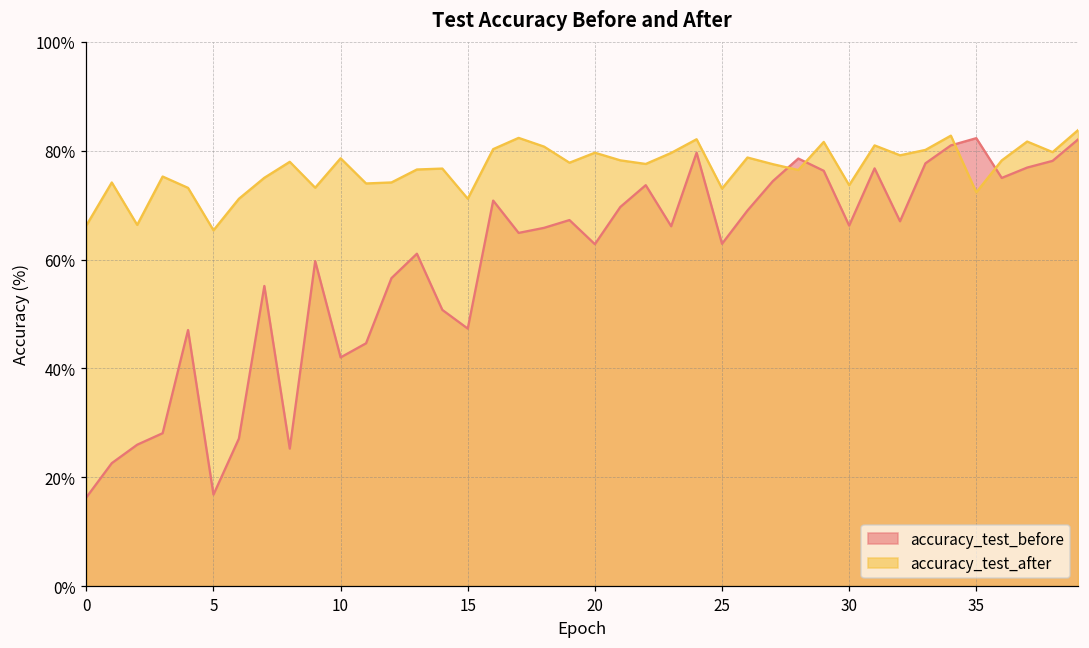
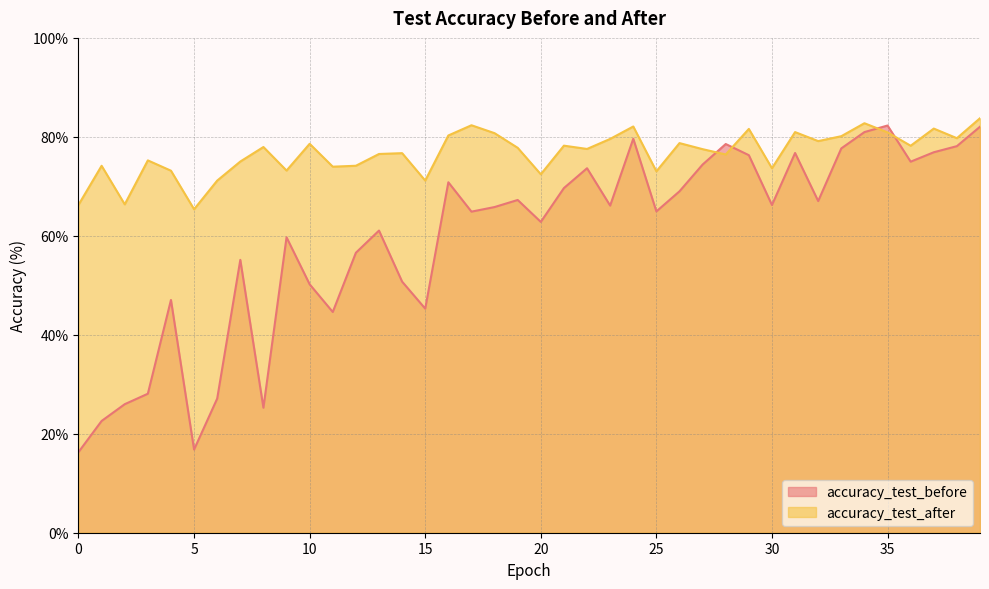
accuracy_test_before, 10: 42% -> 50%
accuracy_test_before, 15: 47% -> 45%
accuracy_test_after, 20: 80% -> 72%
accuracy_test_before, 25: 63% -> 65%
accuracy_test_after, 35: 72% -> 81%
